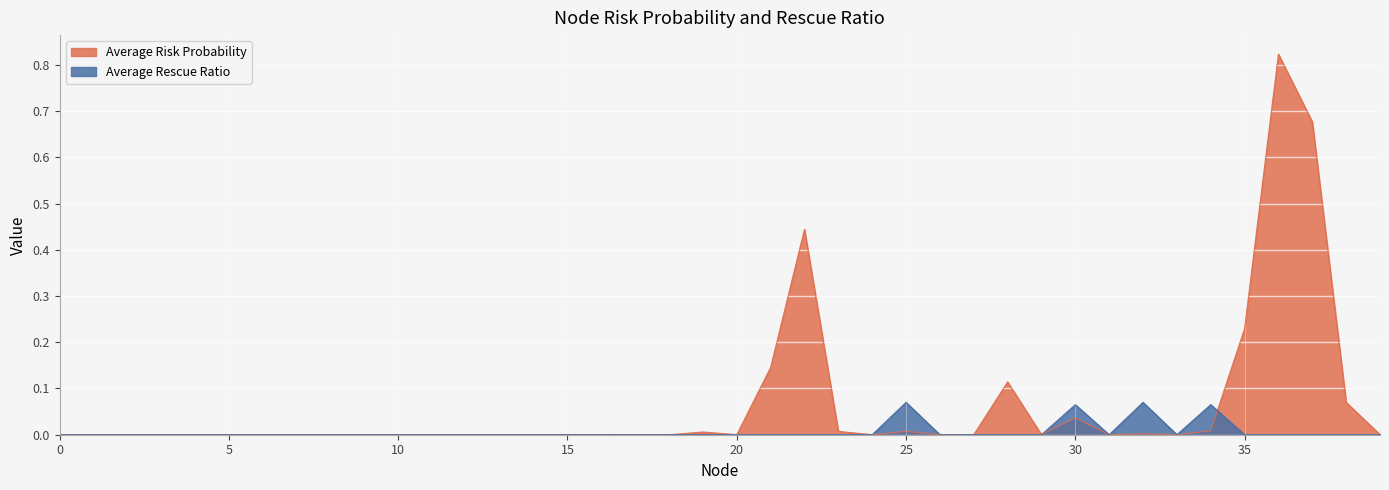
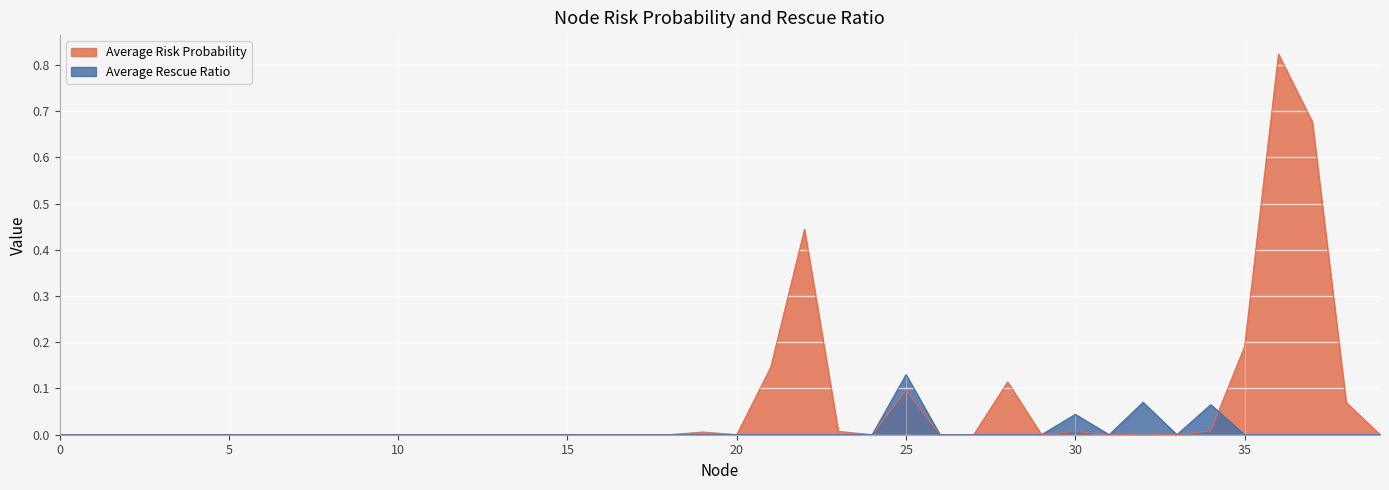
Average Risk Probability, 25: 0.01 -> 0.10
Average Rescue Ratio, 25: 0.07 -> 0.13
Average Risk Probability, 30: 0.04 -> 0.01
Average Rescue Ratio, 30: 0.06 -> 0.04
Average Risk Probability, 35: 0.23 -> 0.19
